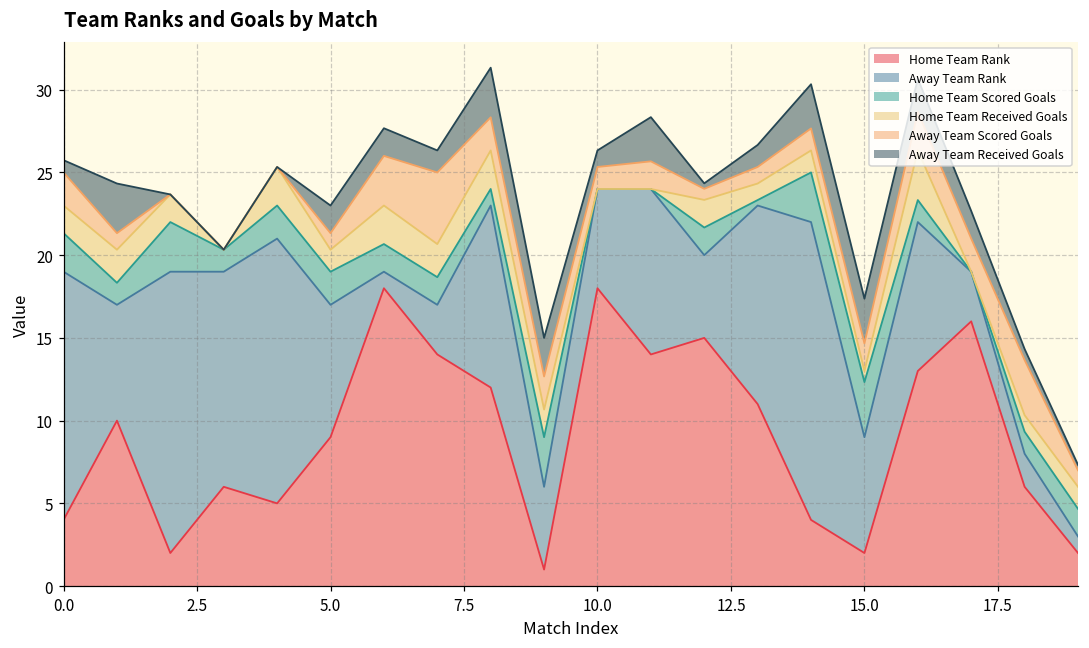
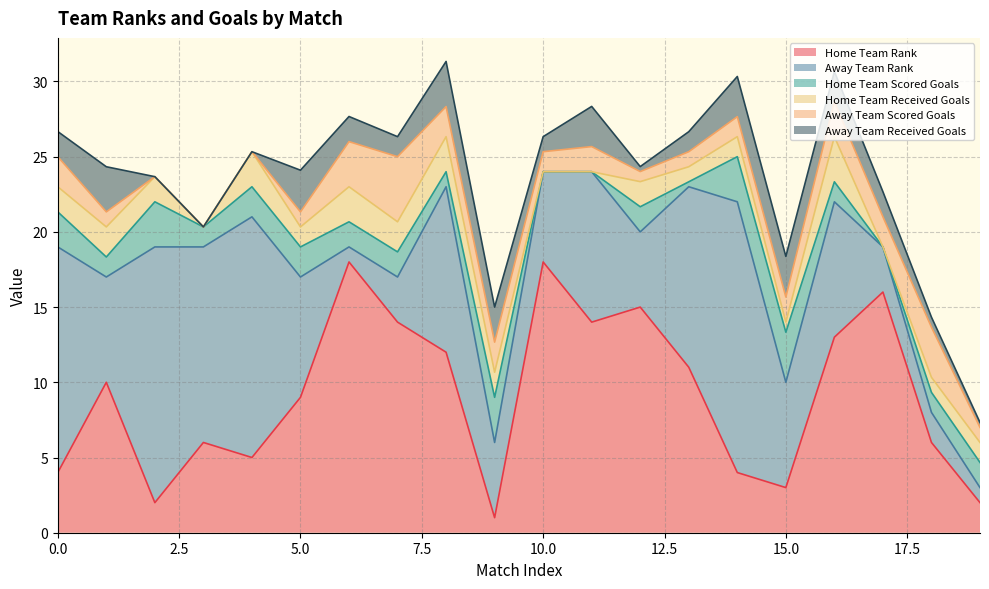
Away Team Received Goals, 0.0: 0.7 -> 1.7
Away Team Received Goals, 5.0: 1.7 -> 2.8
Home Team Rank, 15.0: 2 -> 3
